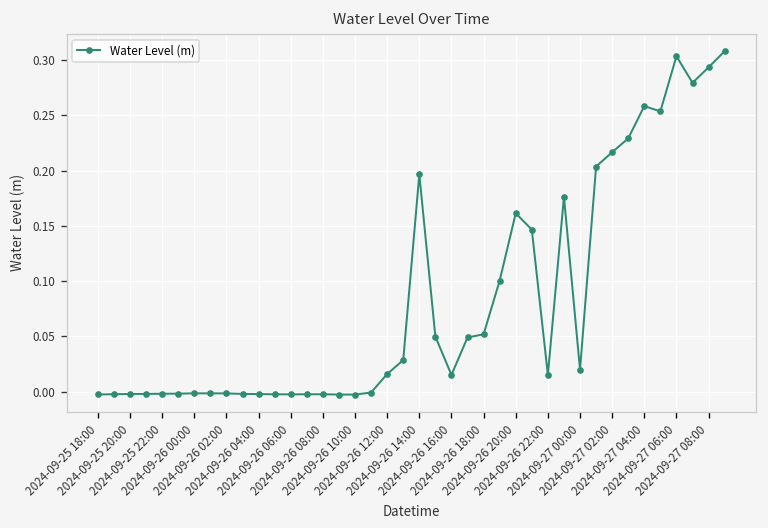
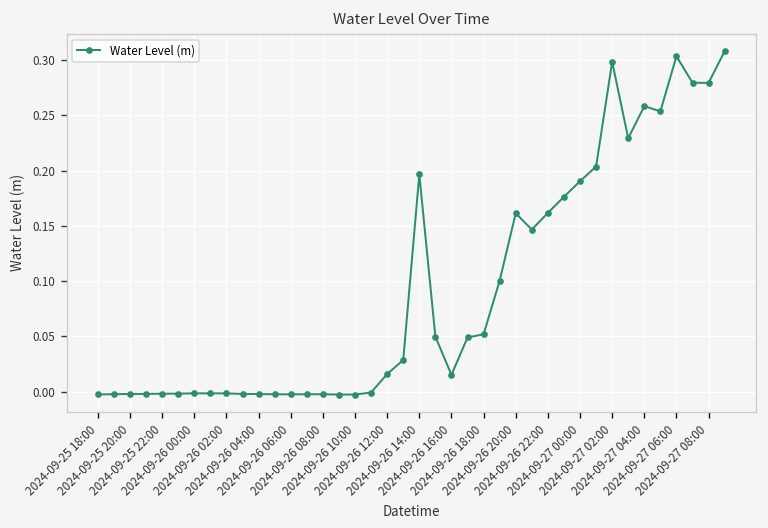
2024-09-26 22:00: 0.02 -> 0.16
2024-09-27 00:00: 0.02 -> 0.19
2024-09-27 02:00: 0.22 -> 0.30
2024-09-27 08:00: 0.29 -> 0.28
